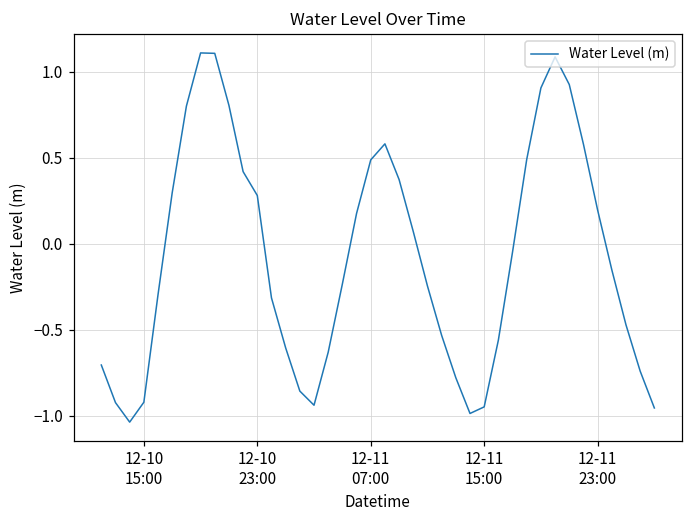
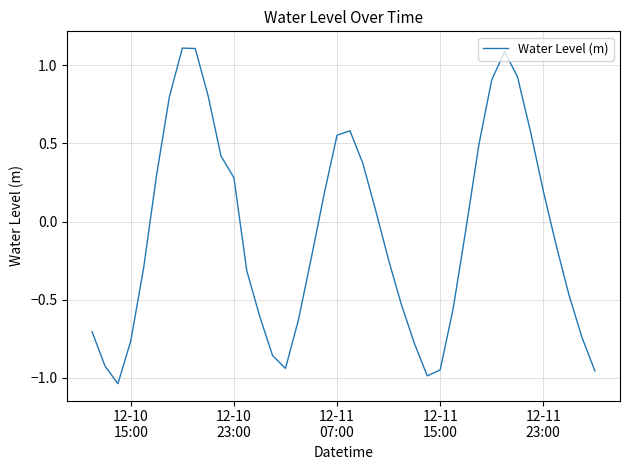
12-10 15:00: -0.92 -> -0.76
12-11 07:00: 0.49 -> 0.55
